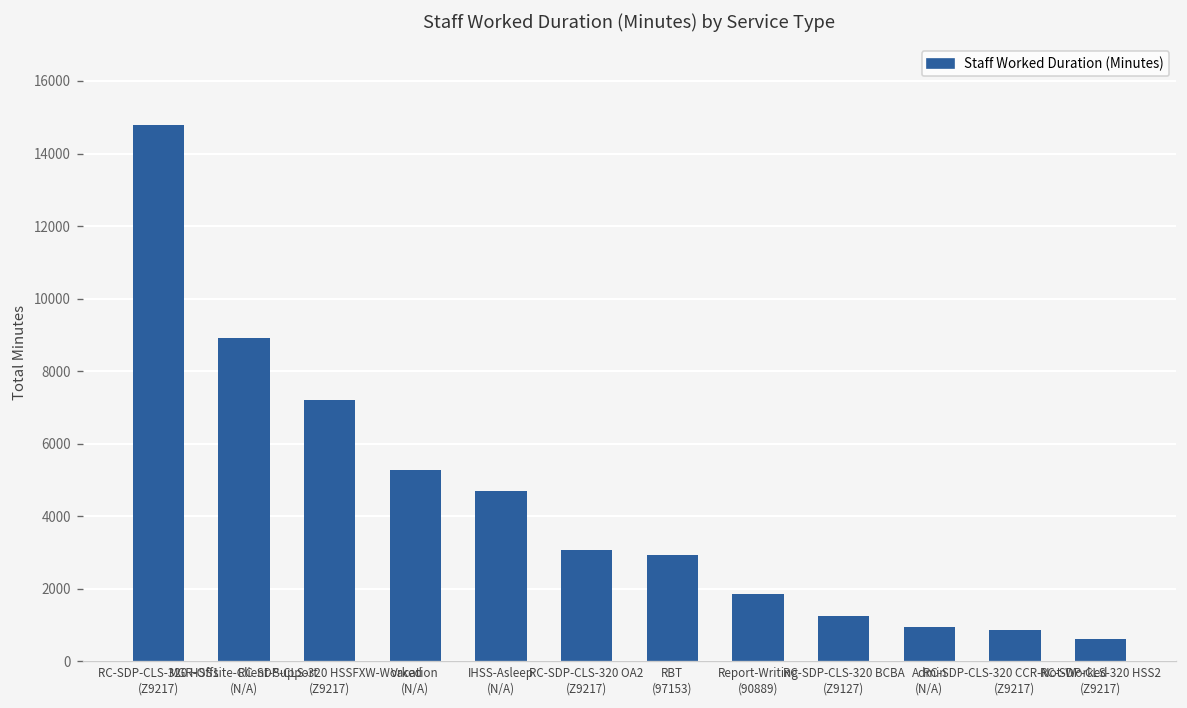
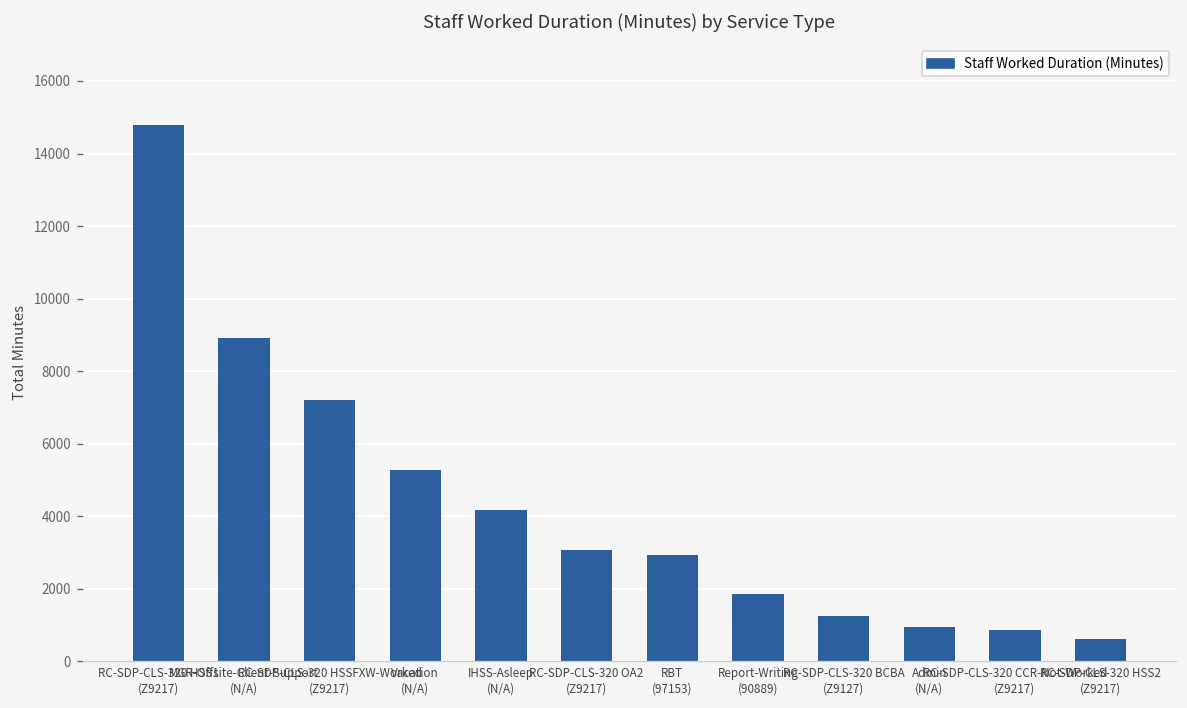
IHSS-Asleep (N/A): 4700 -> 4200
